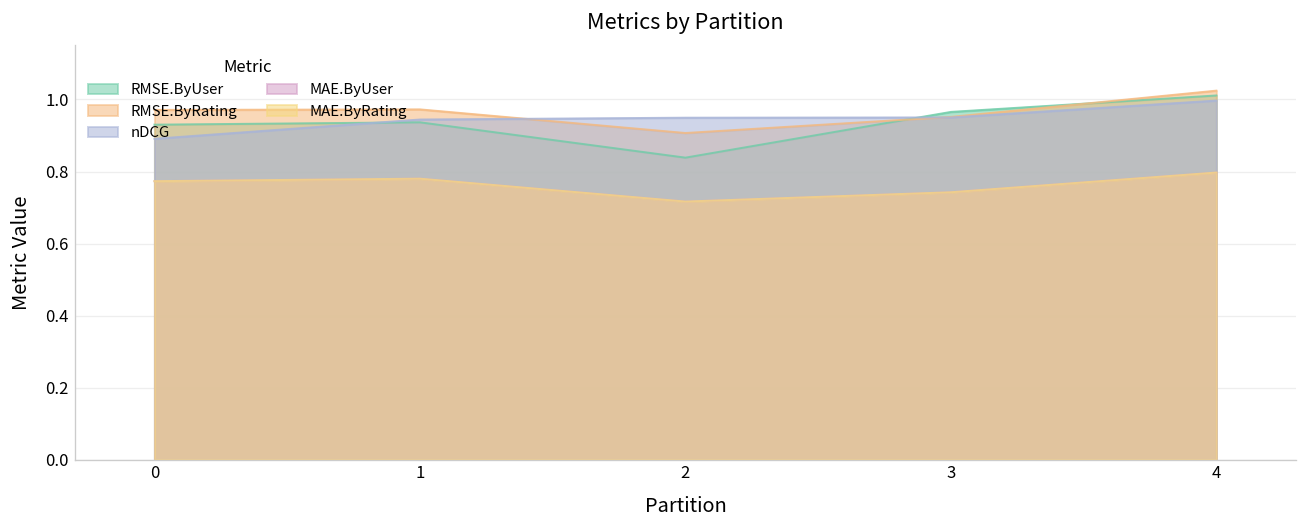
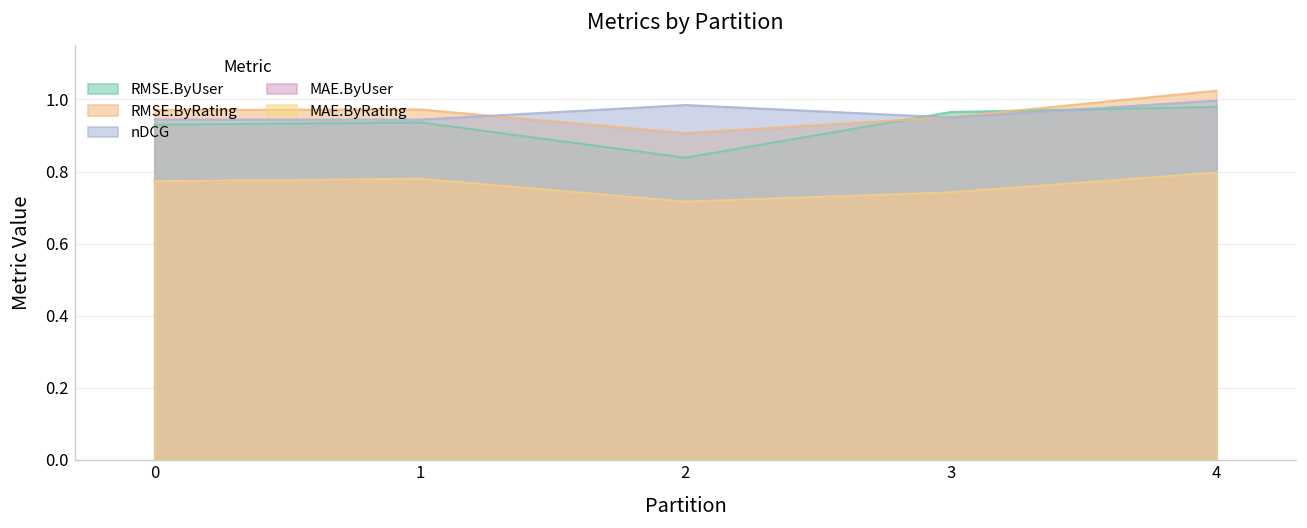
nDCG, 0: 0.89 -> 0.94
nDCG, 2: 0.95 -> 0.98
RMSE.ByUser, 4: 1.01 -> 0.98
